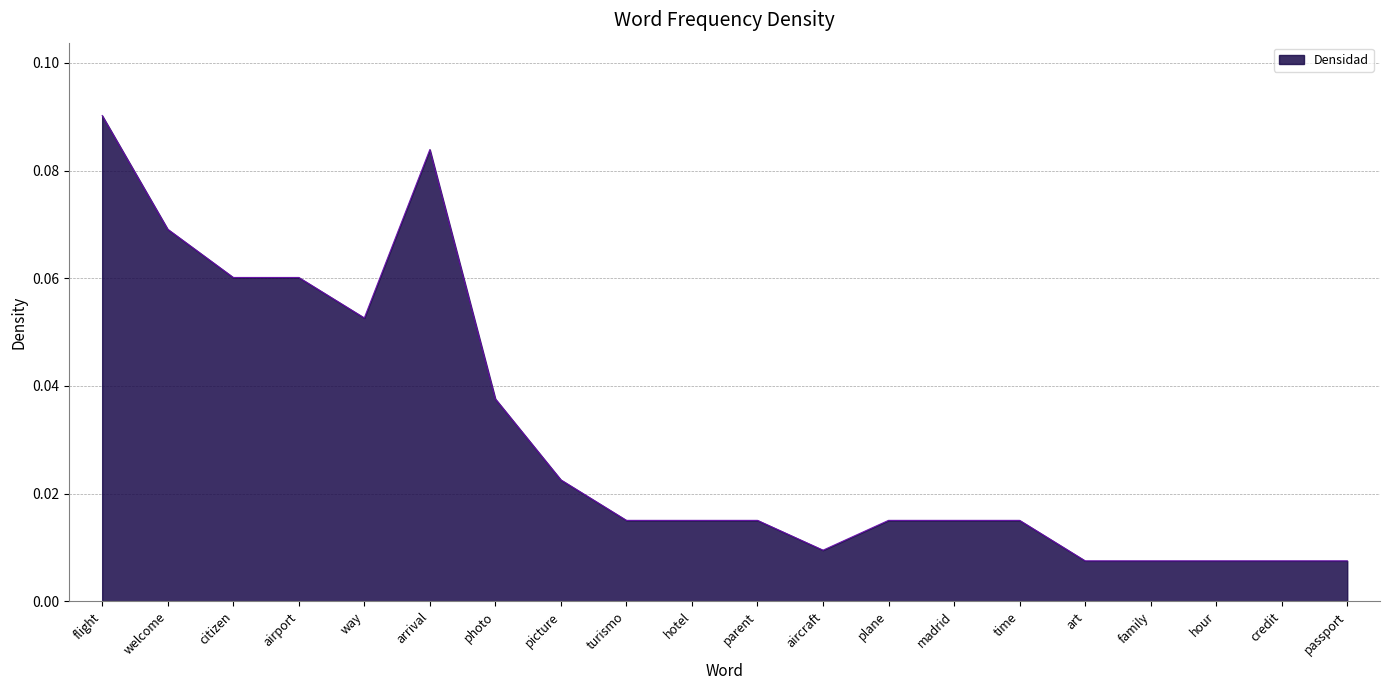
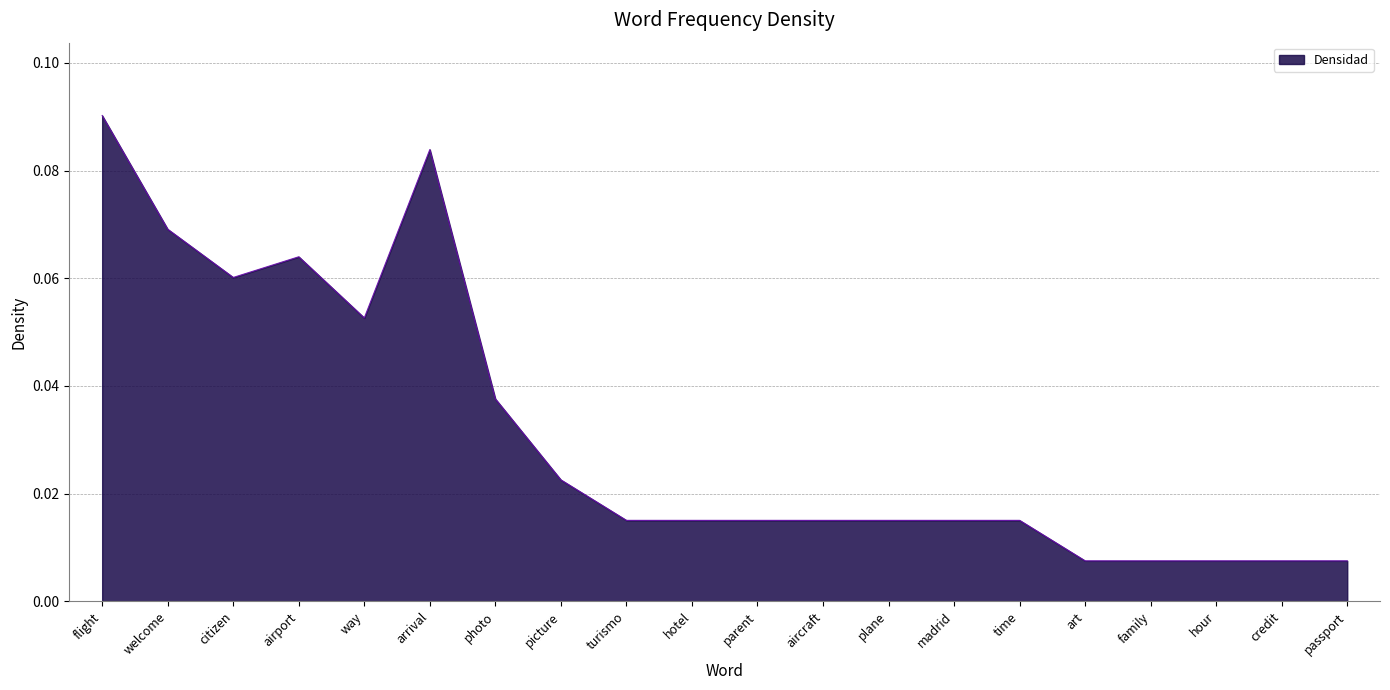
airport: 0.060 -> 0.064
aircraft: 0.009 -> 0.015
